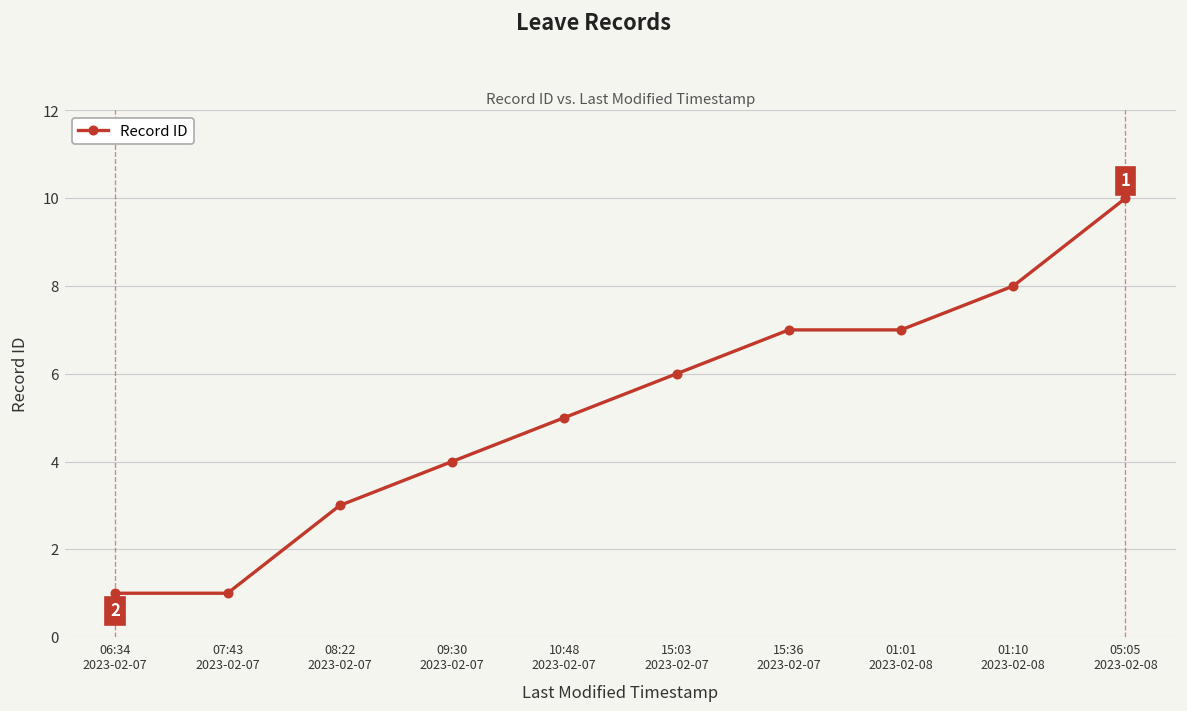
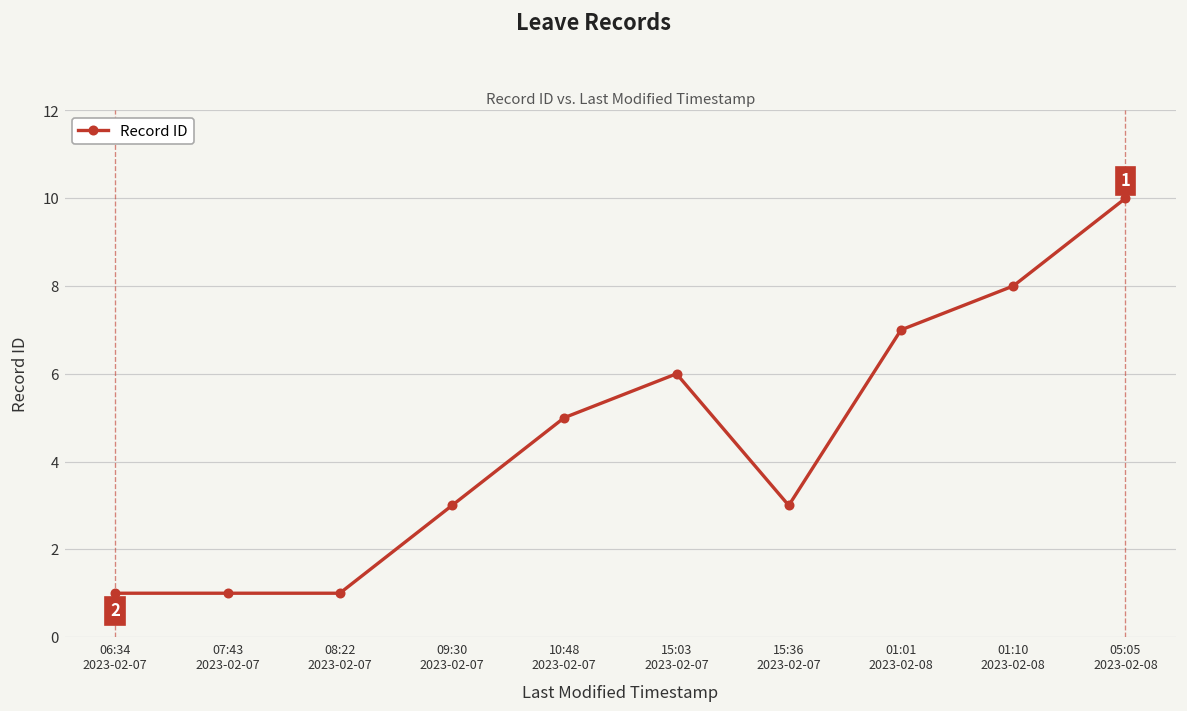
08:22 2023-02-07: 3 -> 1
09:30 2023-02-07: 4 -> 3
15:36 2023-02-07: 7 -> 3
